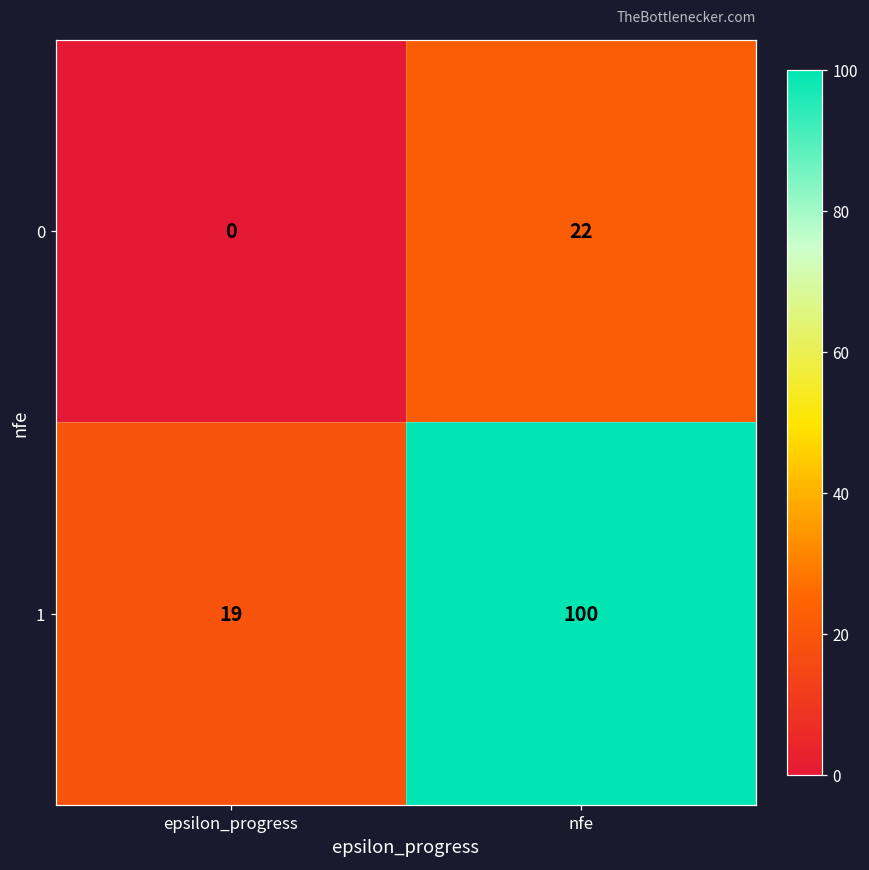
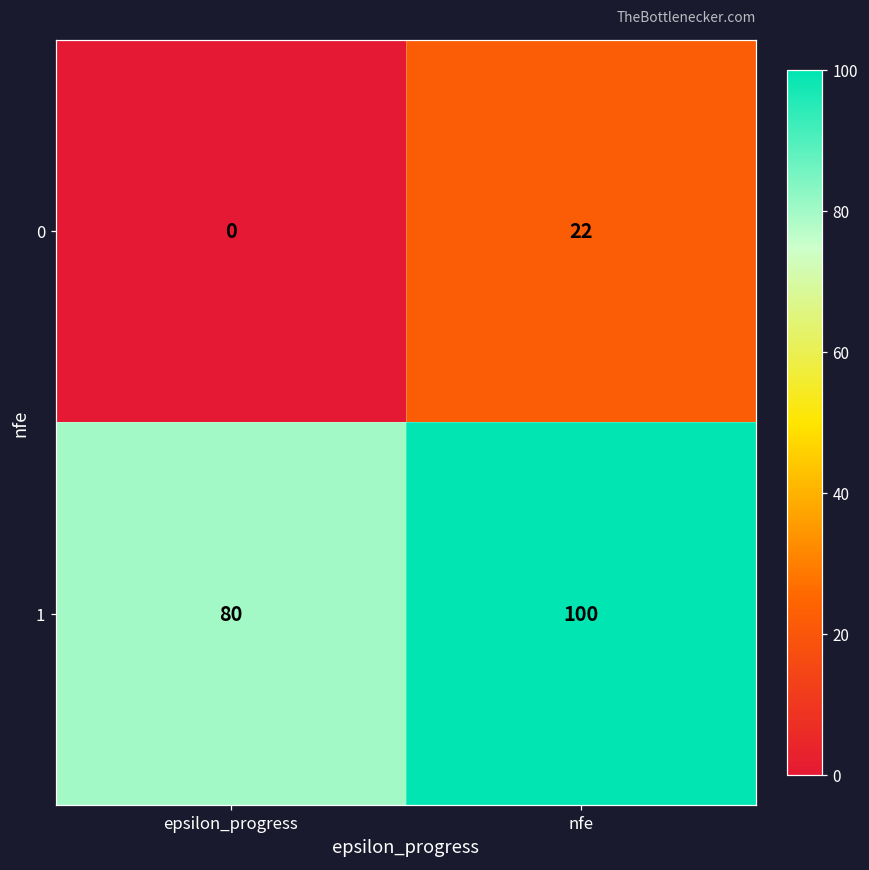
1, epsilon_progress: 19 -> 80
